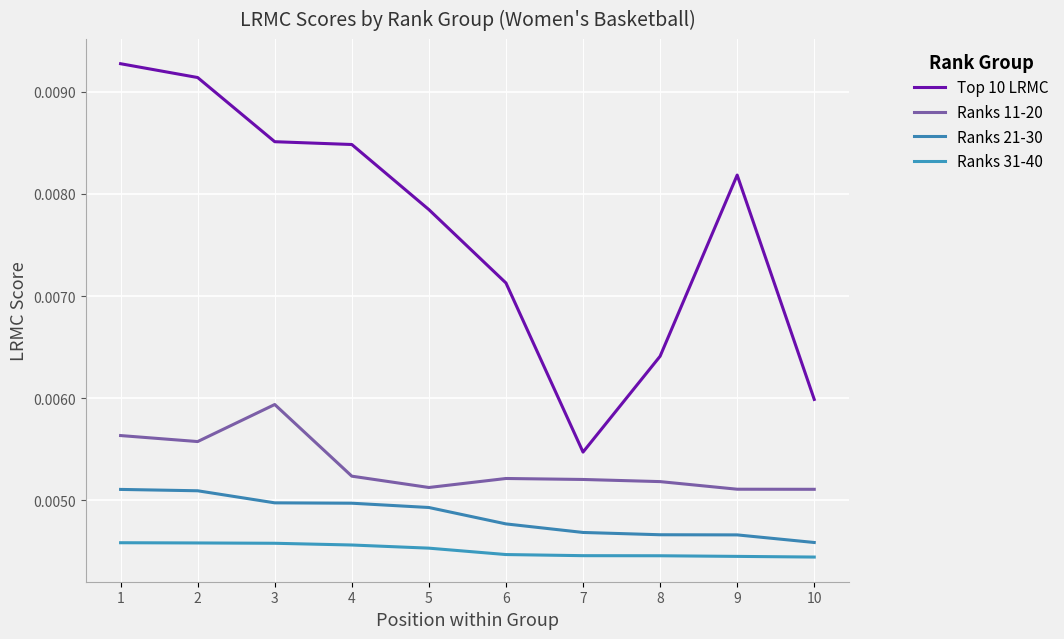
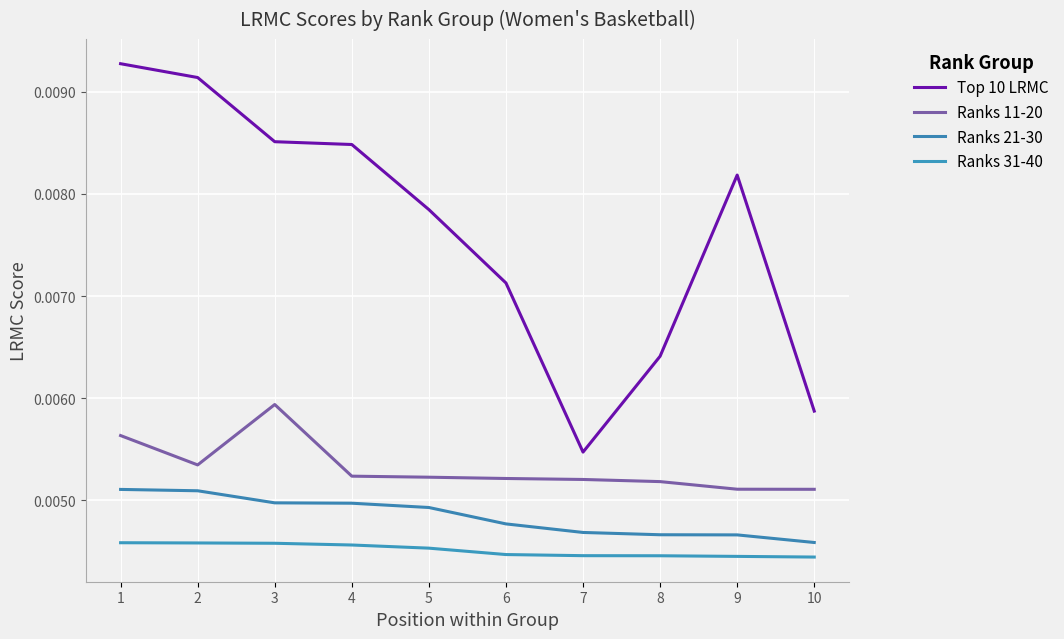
Ranks 11-20, 2: 0.00557 -> 0.00535
Ranks 11-20, 5: 0.00512 -> 0.00523
Top 10 LRMC, 10: 0.00599 -> 0.00587
